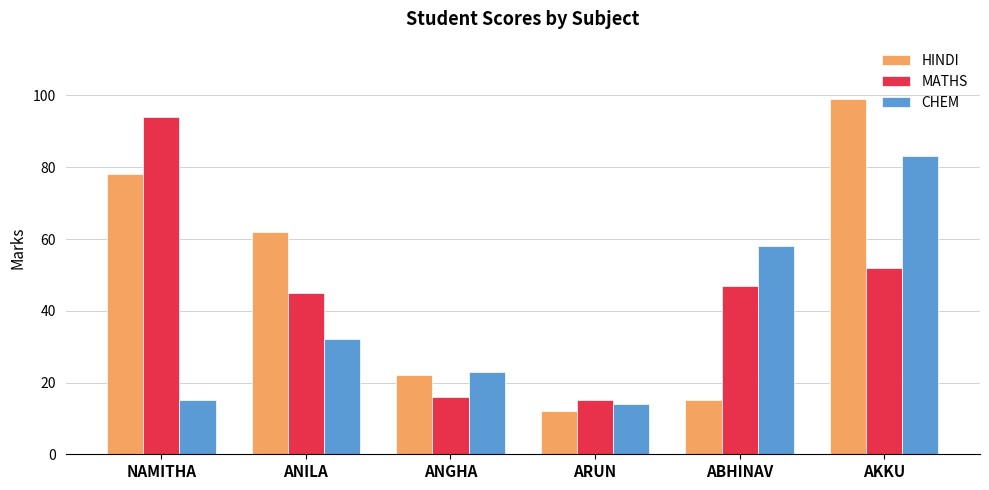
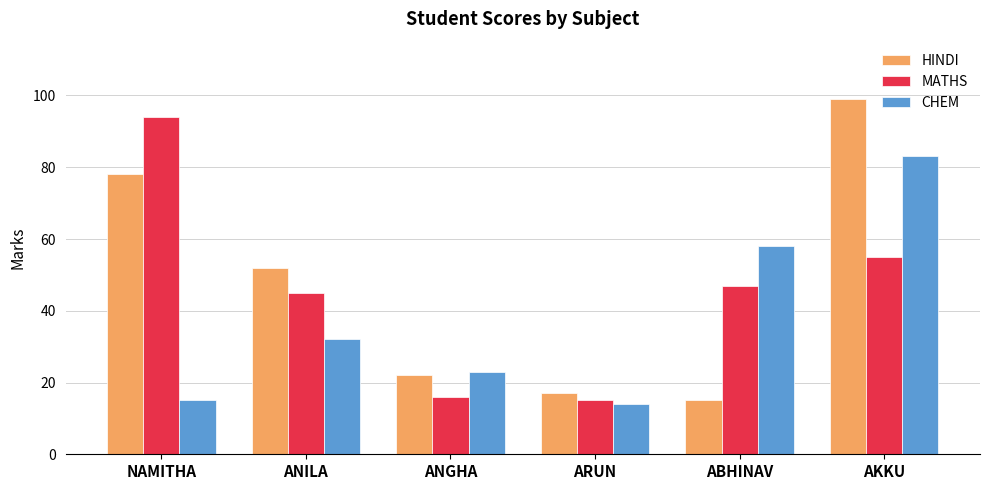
HINDI, ANILA: 62 -> 52
HINDI, ARUN: 12 -> 17
MATHS, AKKU: 52 -> 55
